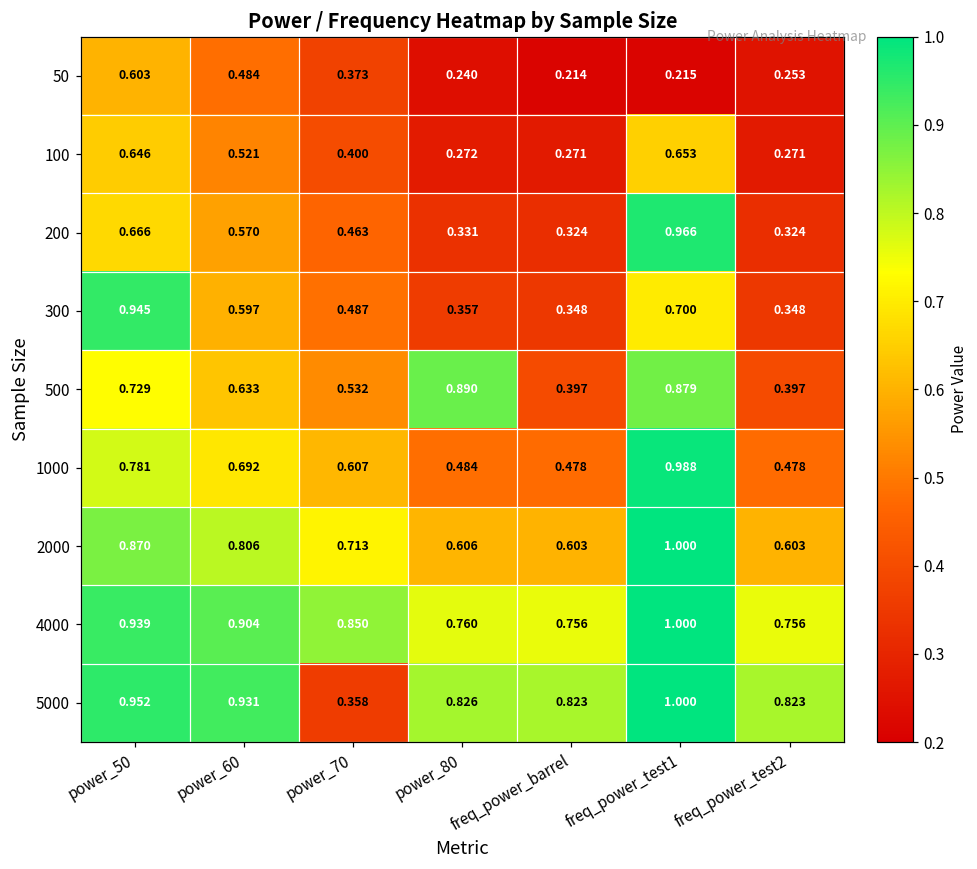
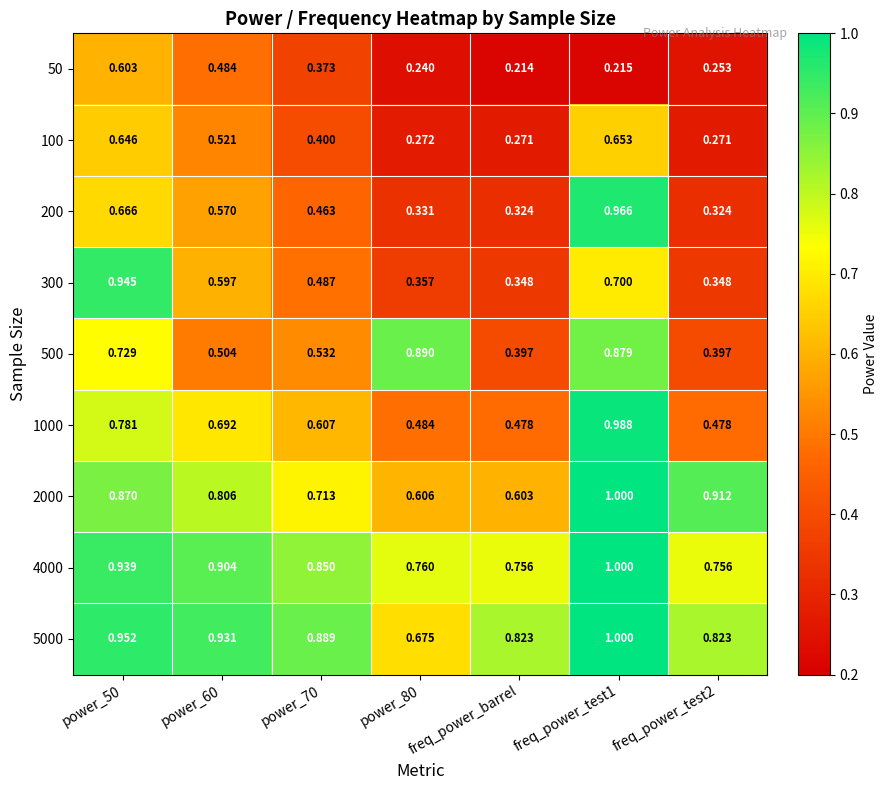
500, power_60: 0.633 -> 0.504
2000, freq_power_test2: 0.603 -> 0.912
5000, power_70: 0.358 -> 0.889
5000, power_80: 0.826 -> 0.675
